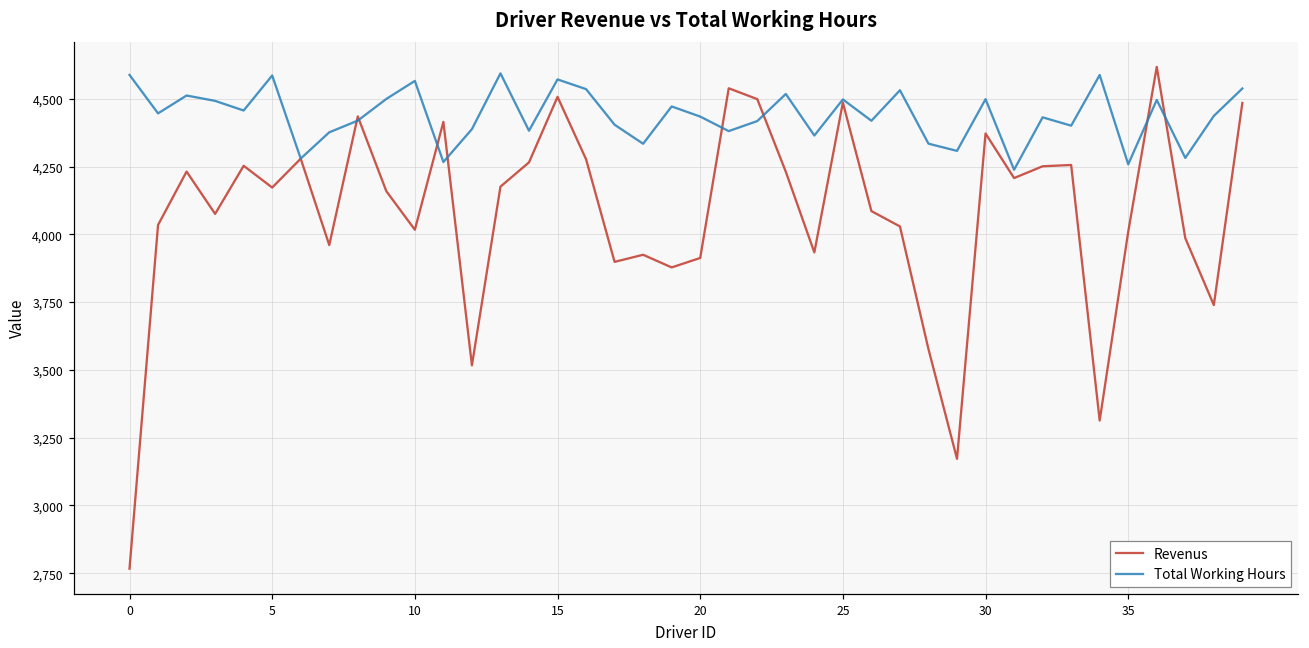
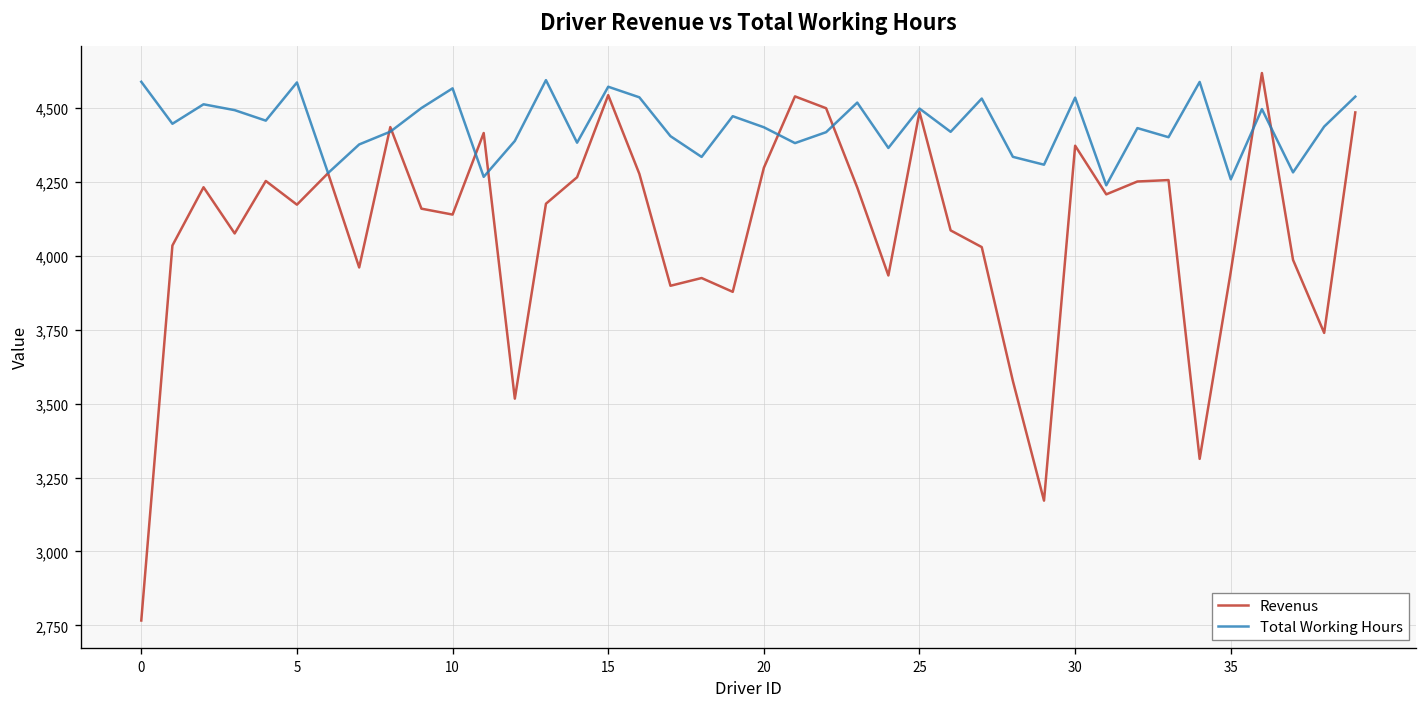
Revenus, 10: 4,020 -> 4,140
Revenus, 15: 4,510 -> 4,540
Revenus, 20: 3,910 -> 4,300
Total Working Hours, 30: 4,500 -> 4,530
Revenus, 35: 4,010 -> 3,950
